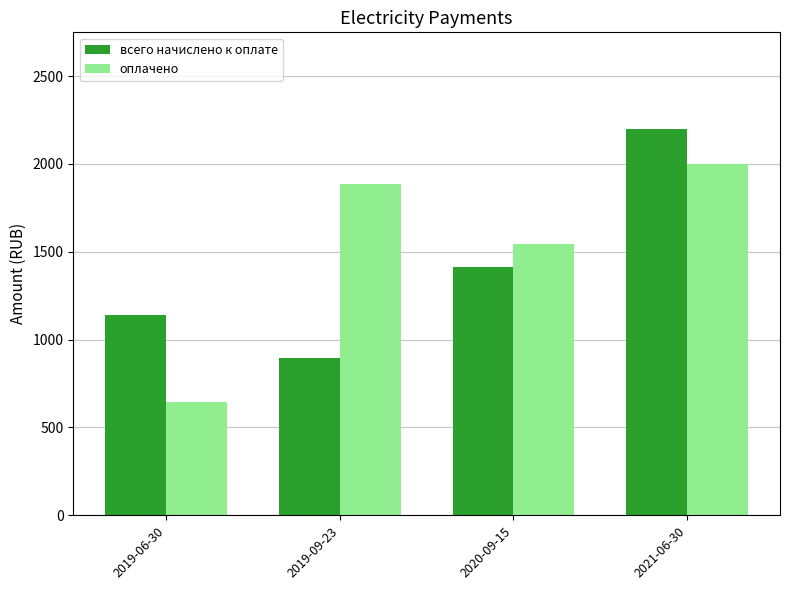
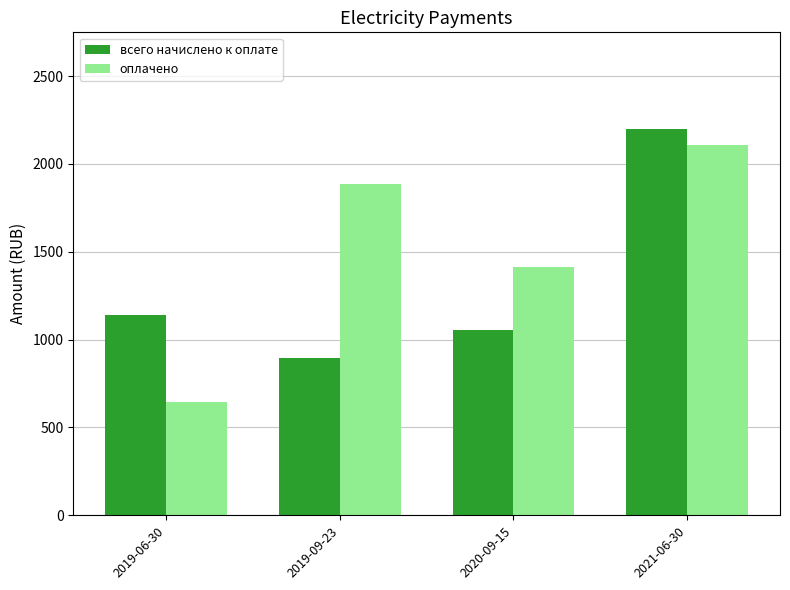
всего начислено к оплате, 2020-09-15: 1410 -> 1050
оплачено, 2020-09-15: 1540 -> 1410
оплачено, 2021-06-30: 2000 -> 2110
